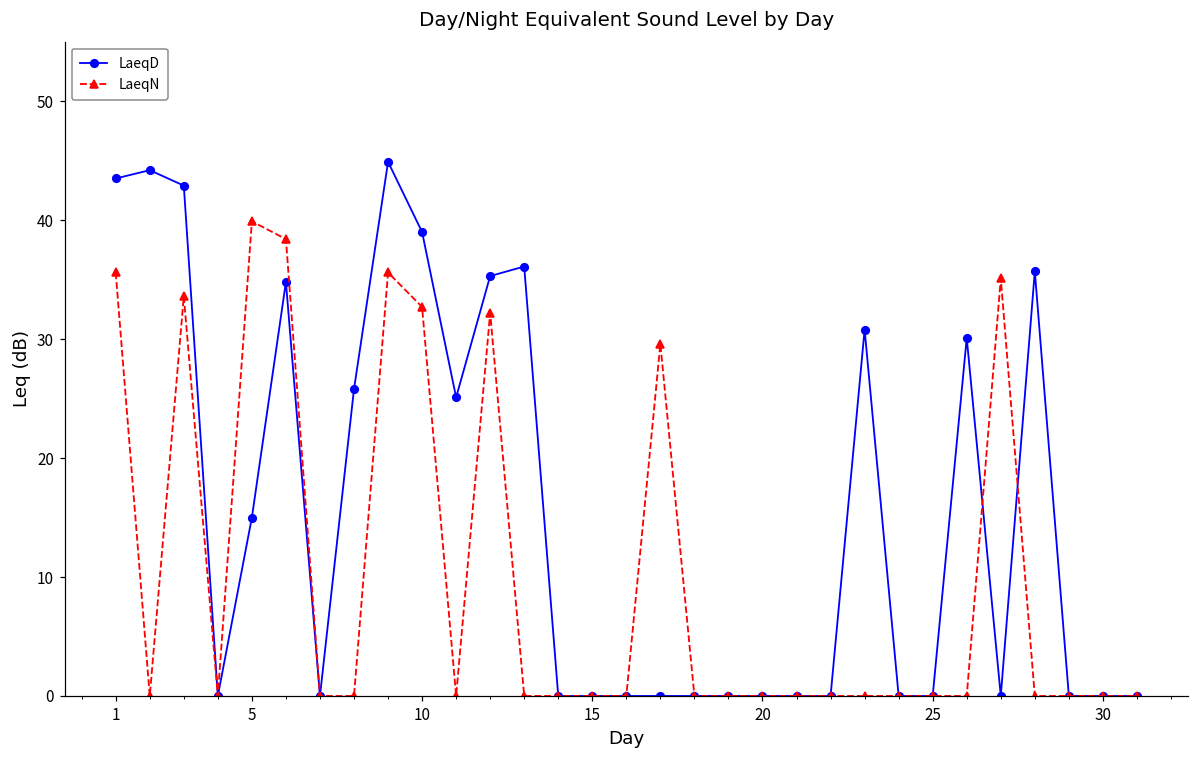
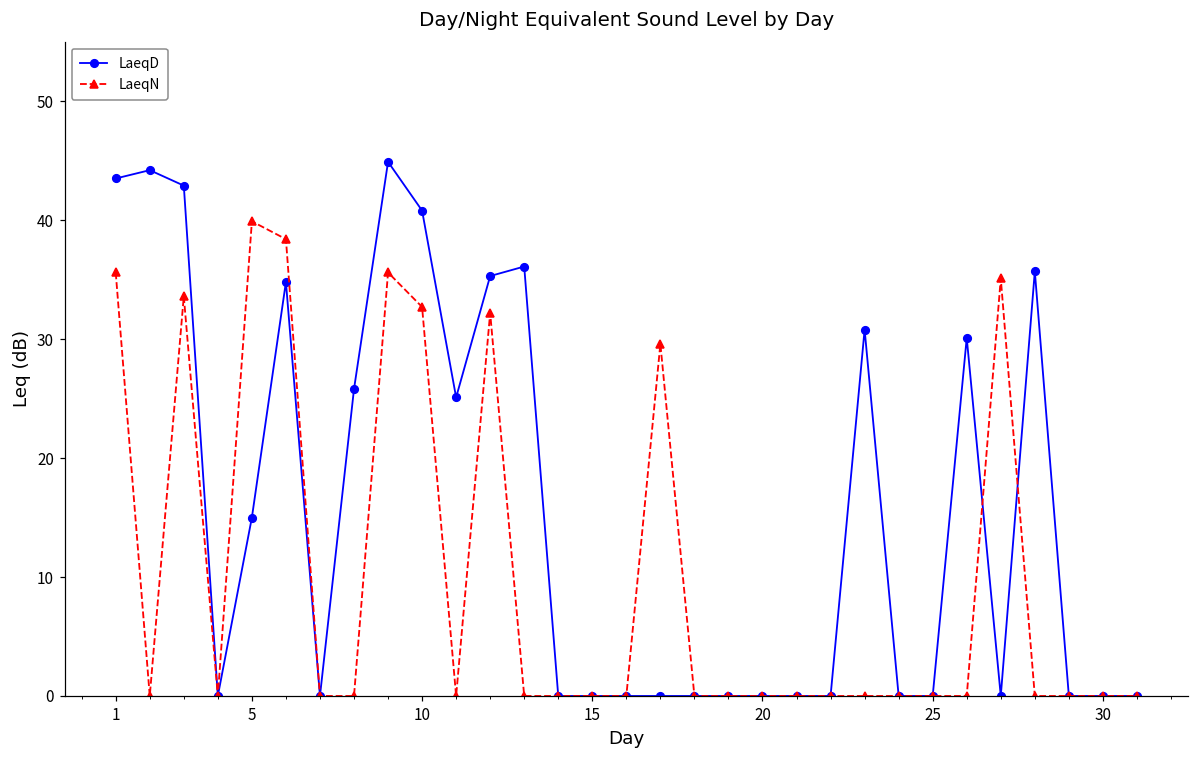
LaeqD, 10: 39.0 -> 40.8
